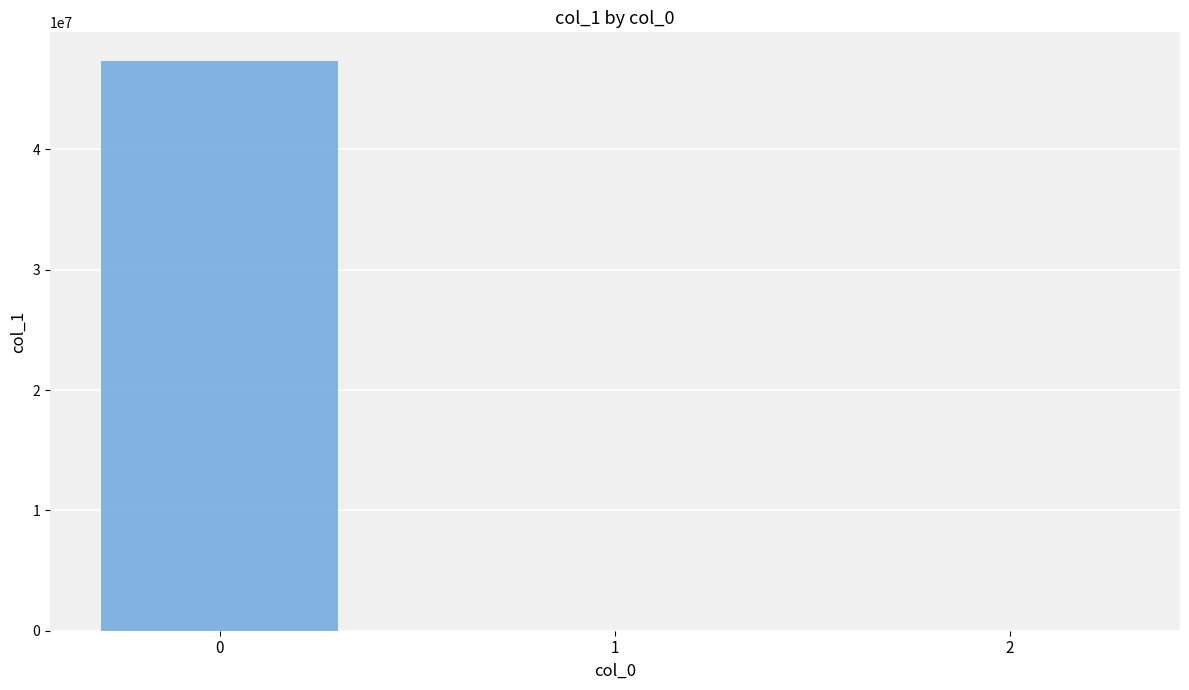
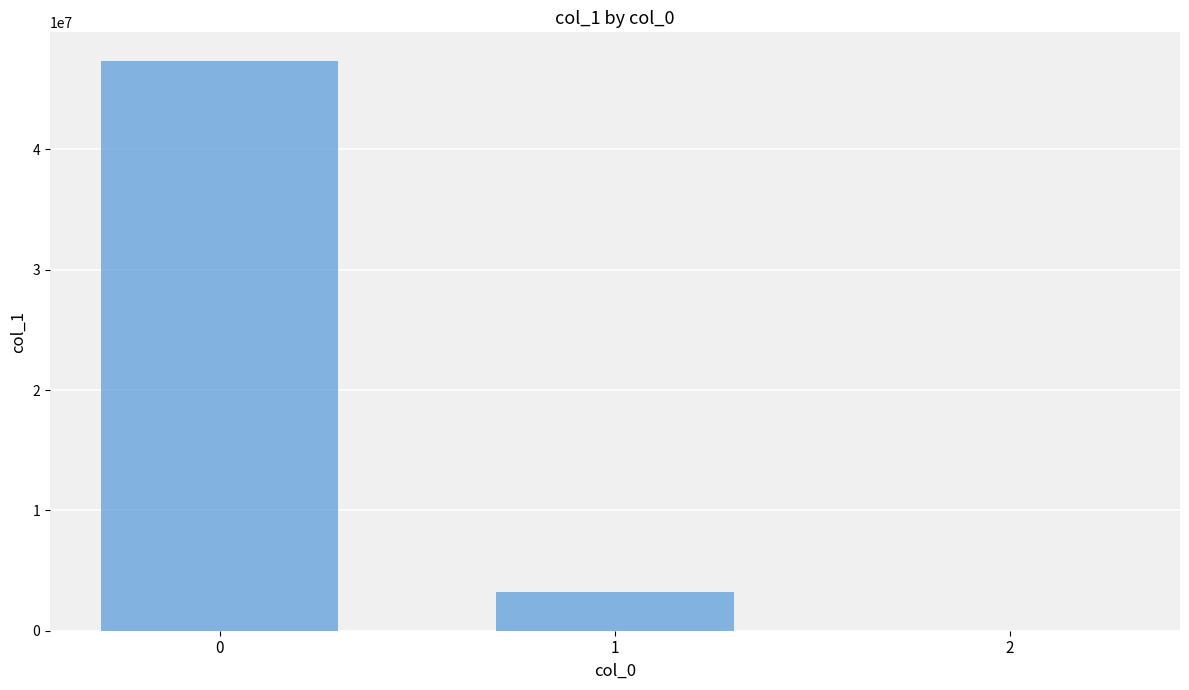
1: 0 -> 3200000
